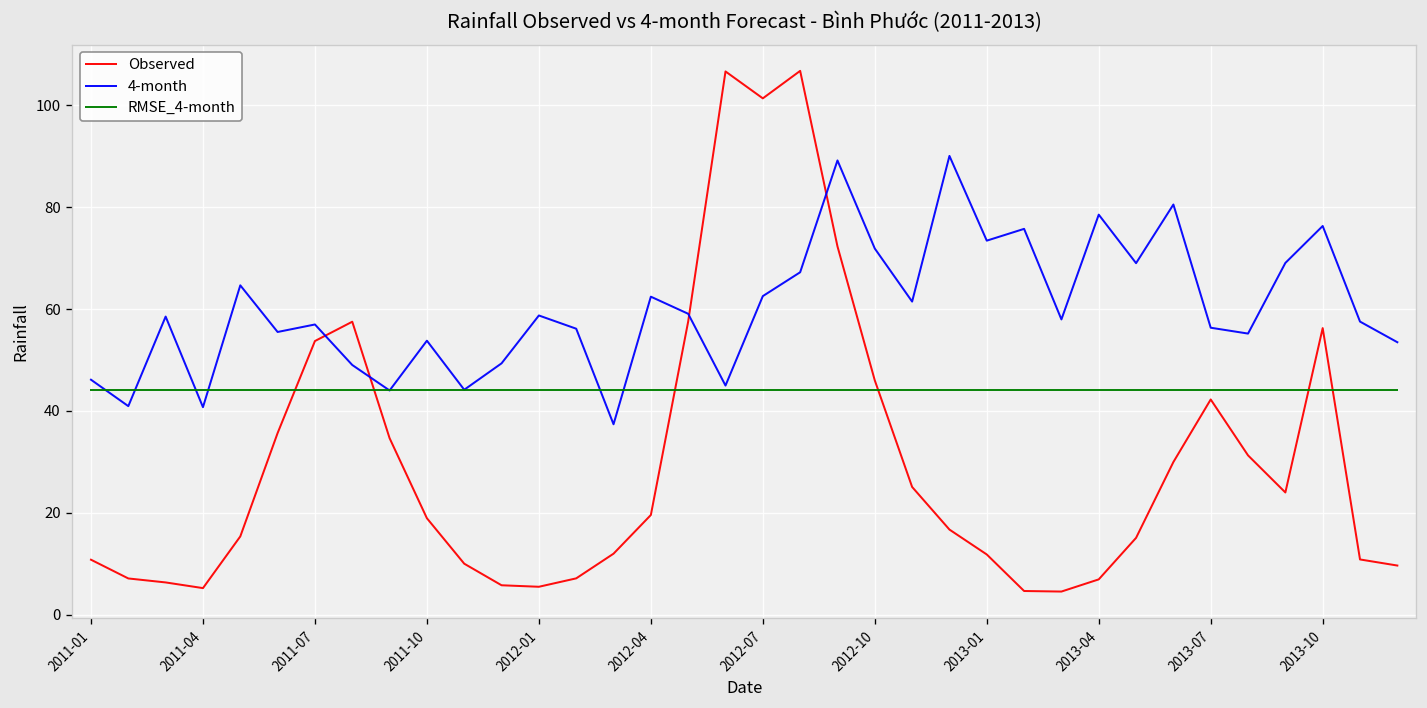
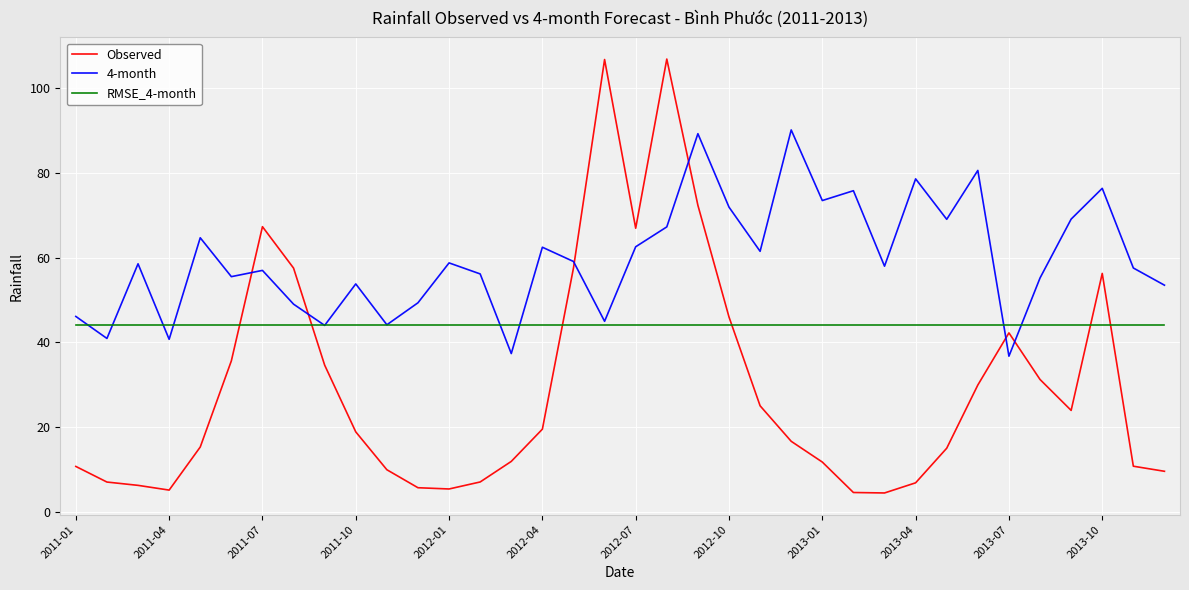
Observed, 2011-07: 54 -> 67
Observed, 2012-07: 101 -> 67
4-month, 2013-07: 56 -> 37
